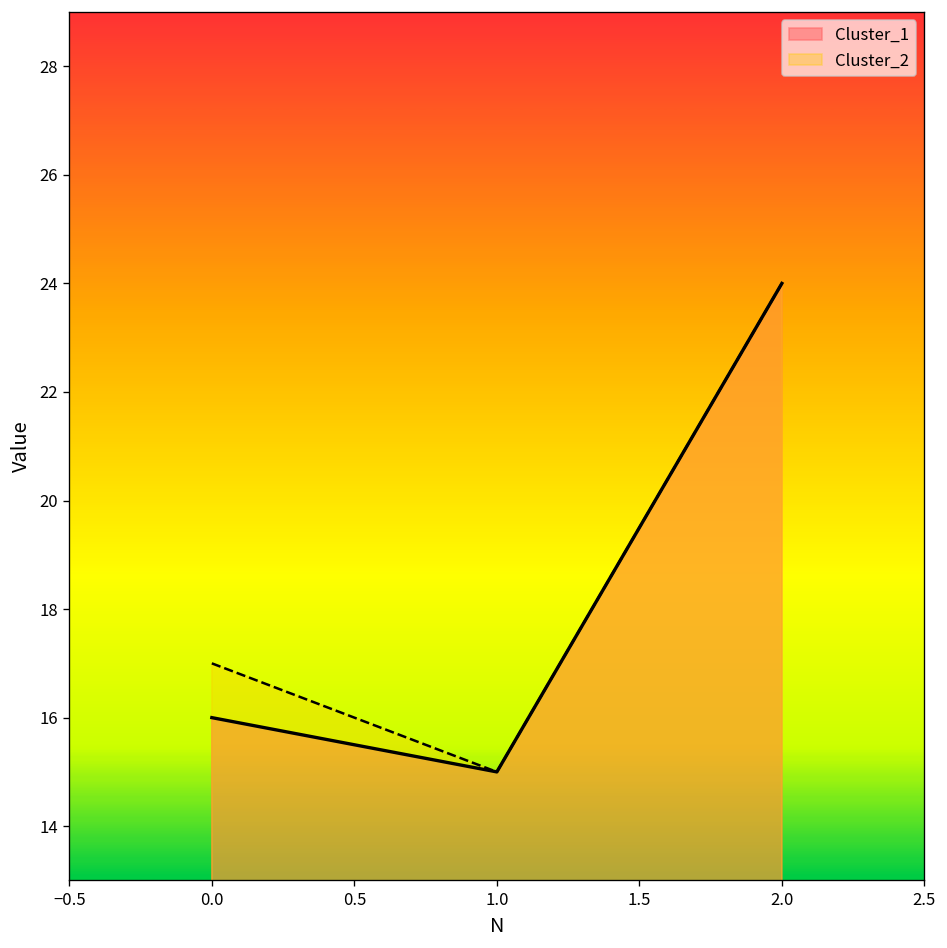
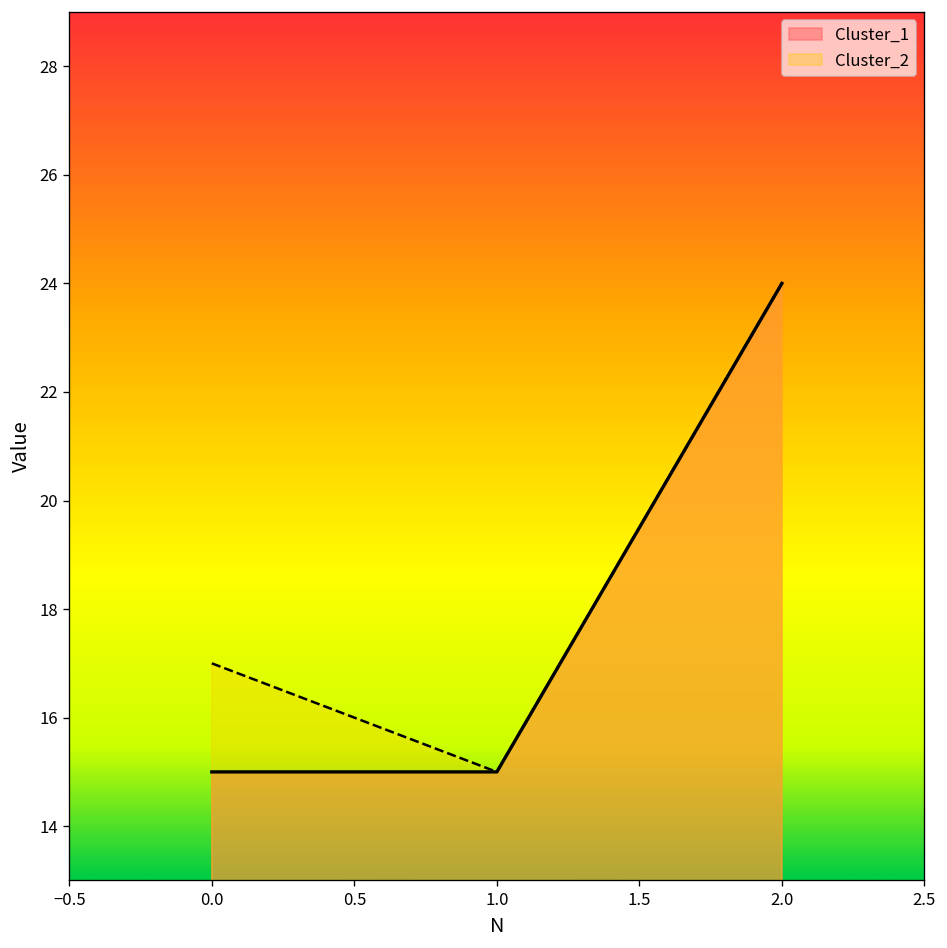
Cluster_1, 0.0: 16 -> 15
